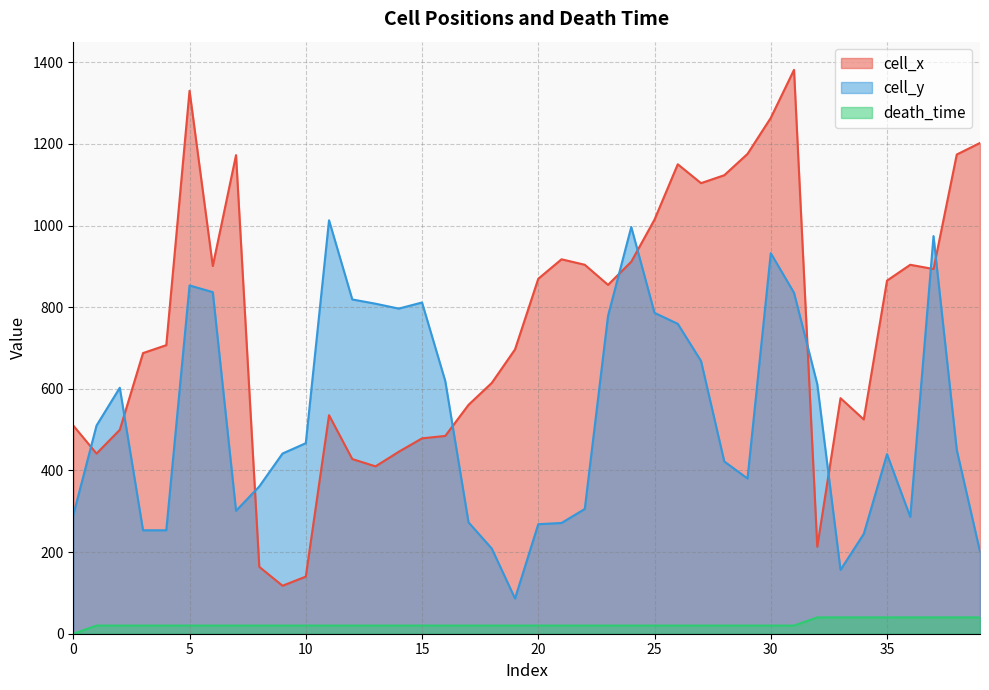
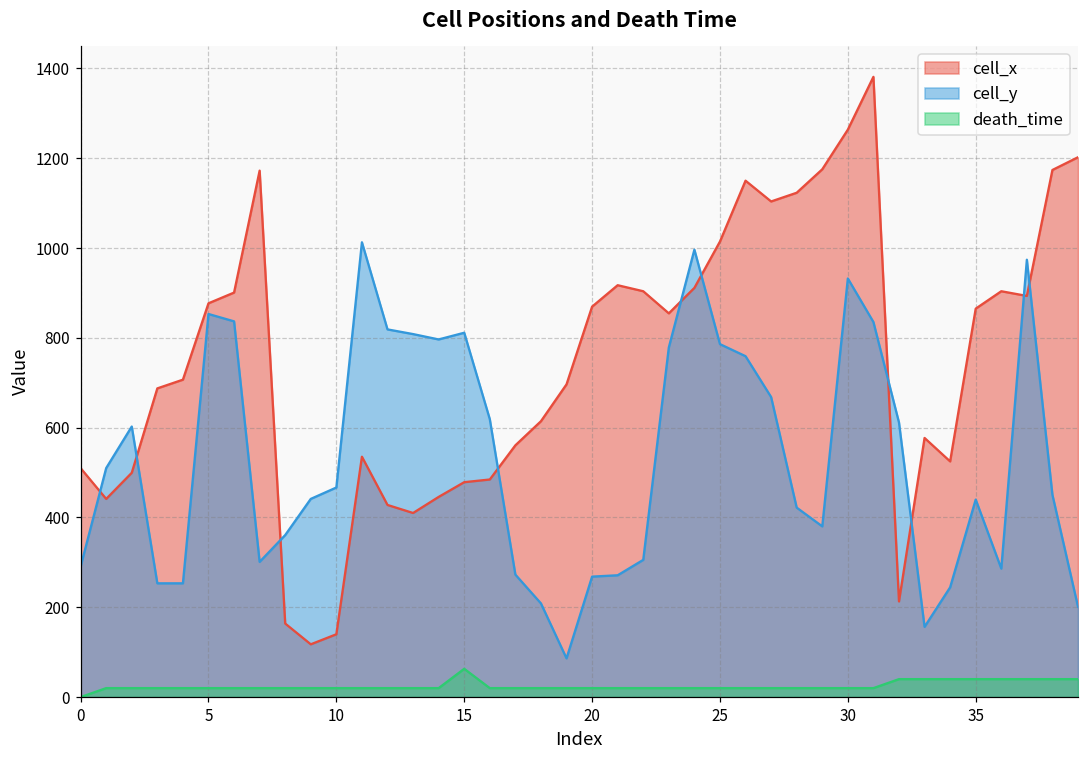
cell_x, 5: 1330 -> 880
death_time, 15: 20 -> 60
